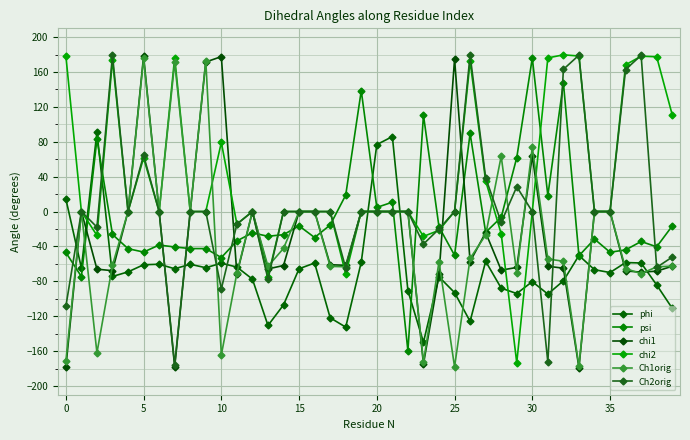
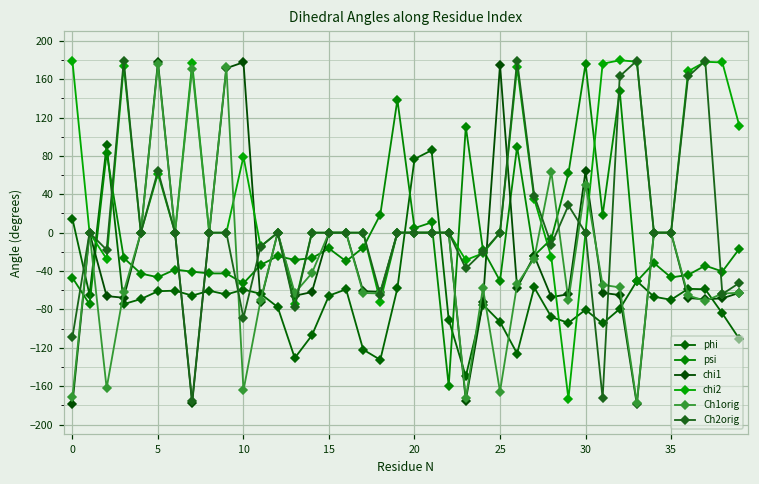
Ch1orig, 25: -180 -> -170
Ch1orig, 30: 70 -> 50
